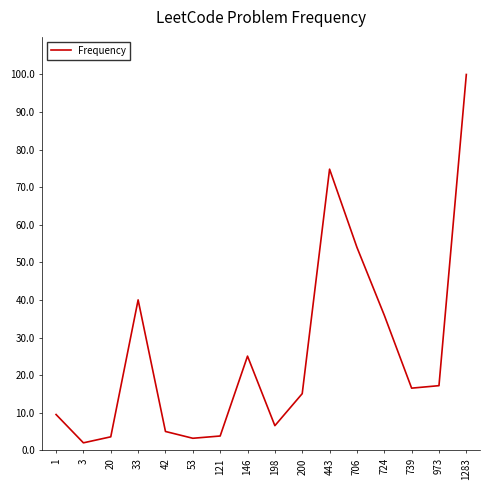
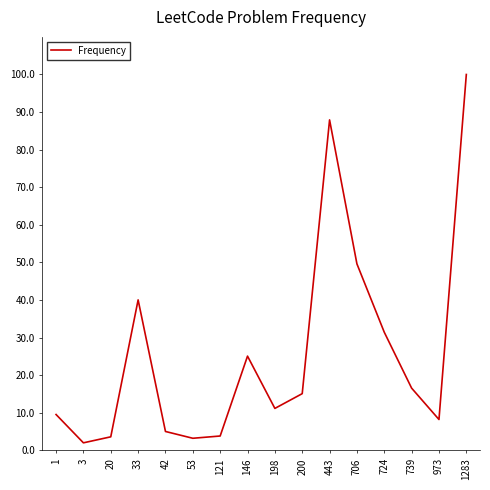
198: 7 -> 11
443: 75 -> 88
706: 54 -> 50
724: 36 -> 31
973: 17 -> 8
